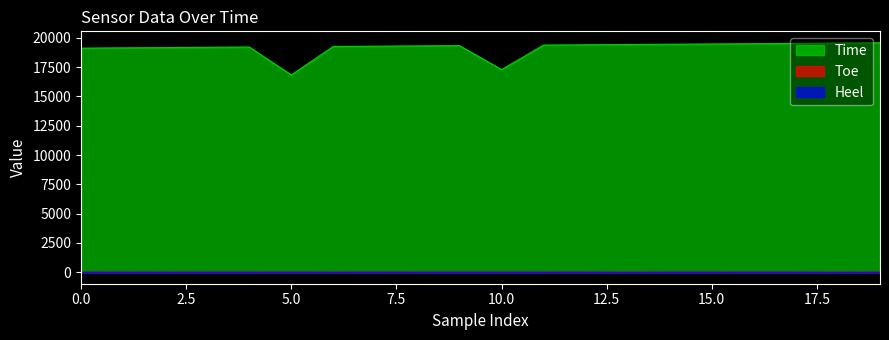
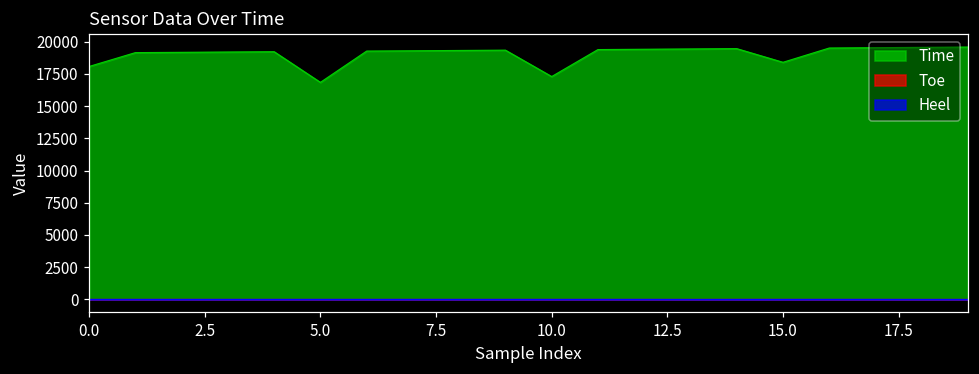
Time, 0.0: 19100 -> 18100
Time, 15.0: 19500 -> 18400
